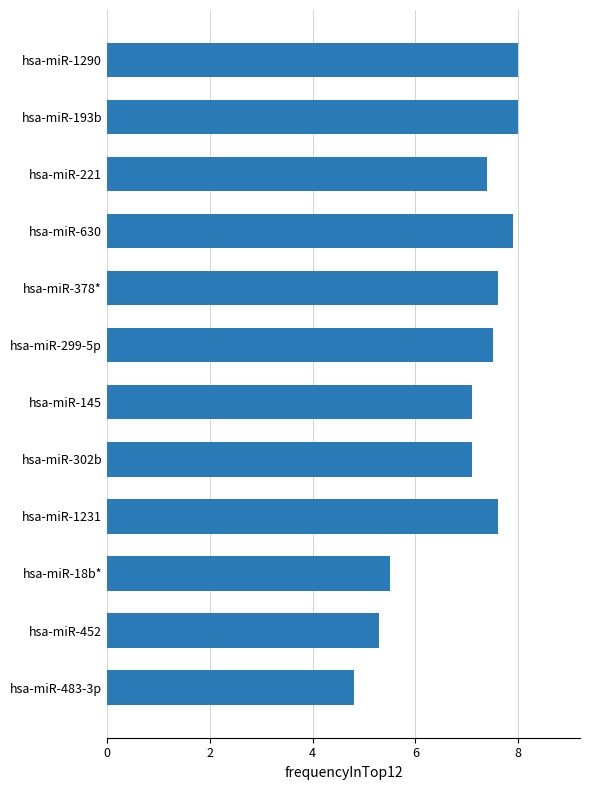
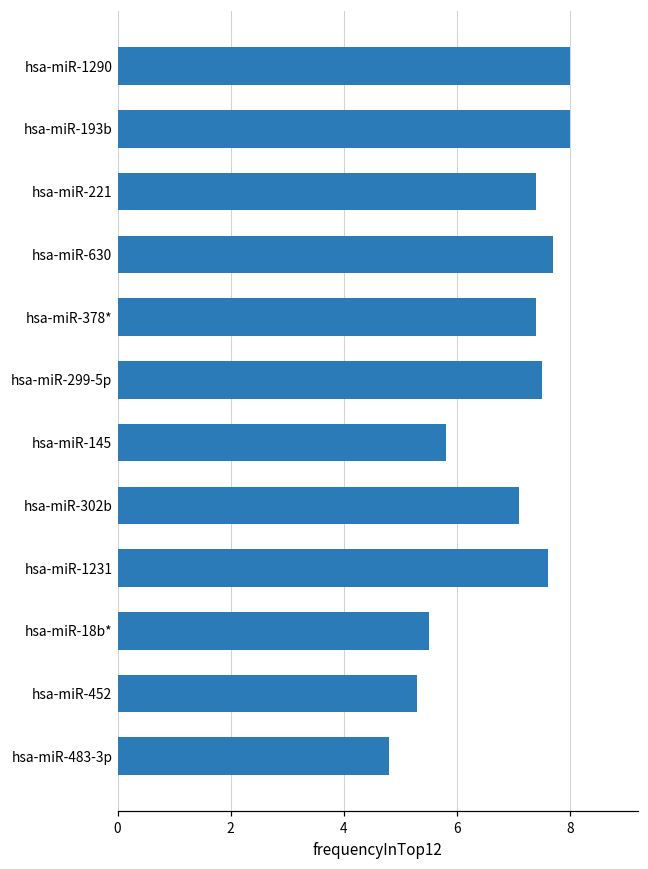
hsa-miR-630: 7.9 -> 7.7
hsa-miR-378*: 7.6 -> 7.4
hsa-miR-145: 7.1 -> 5.8
